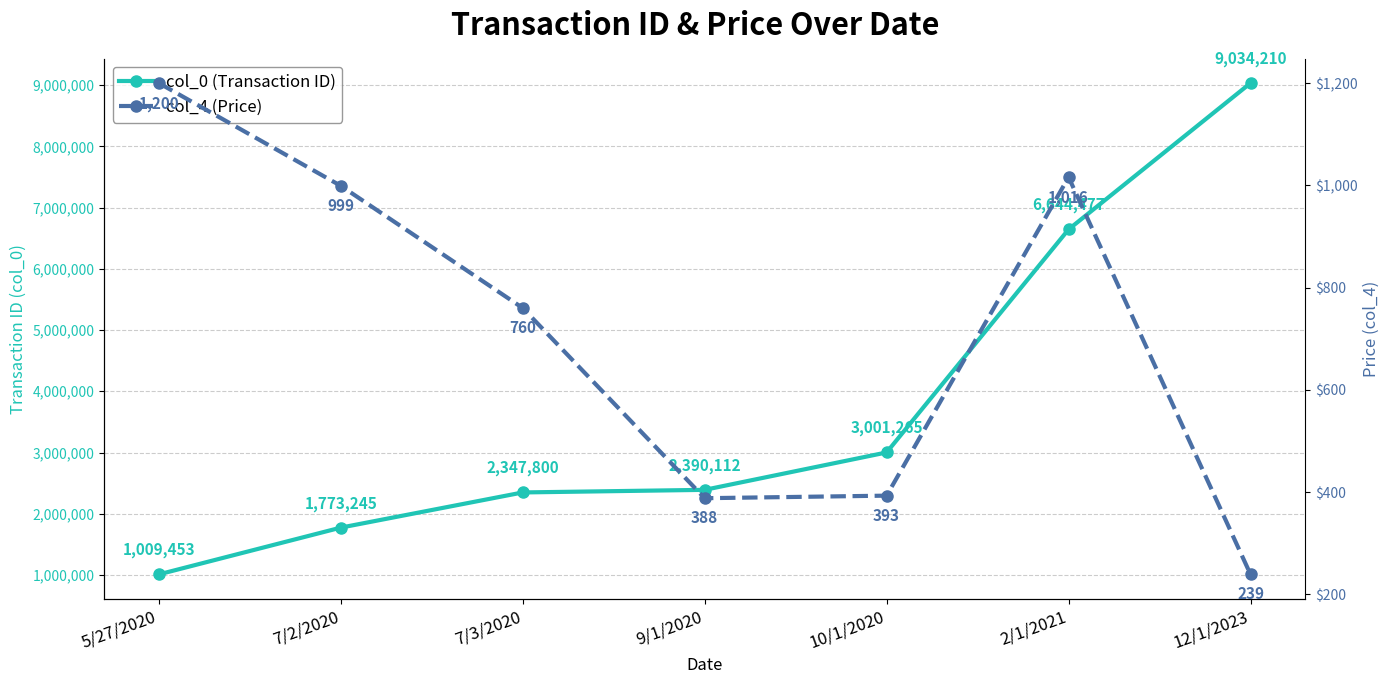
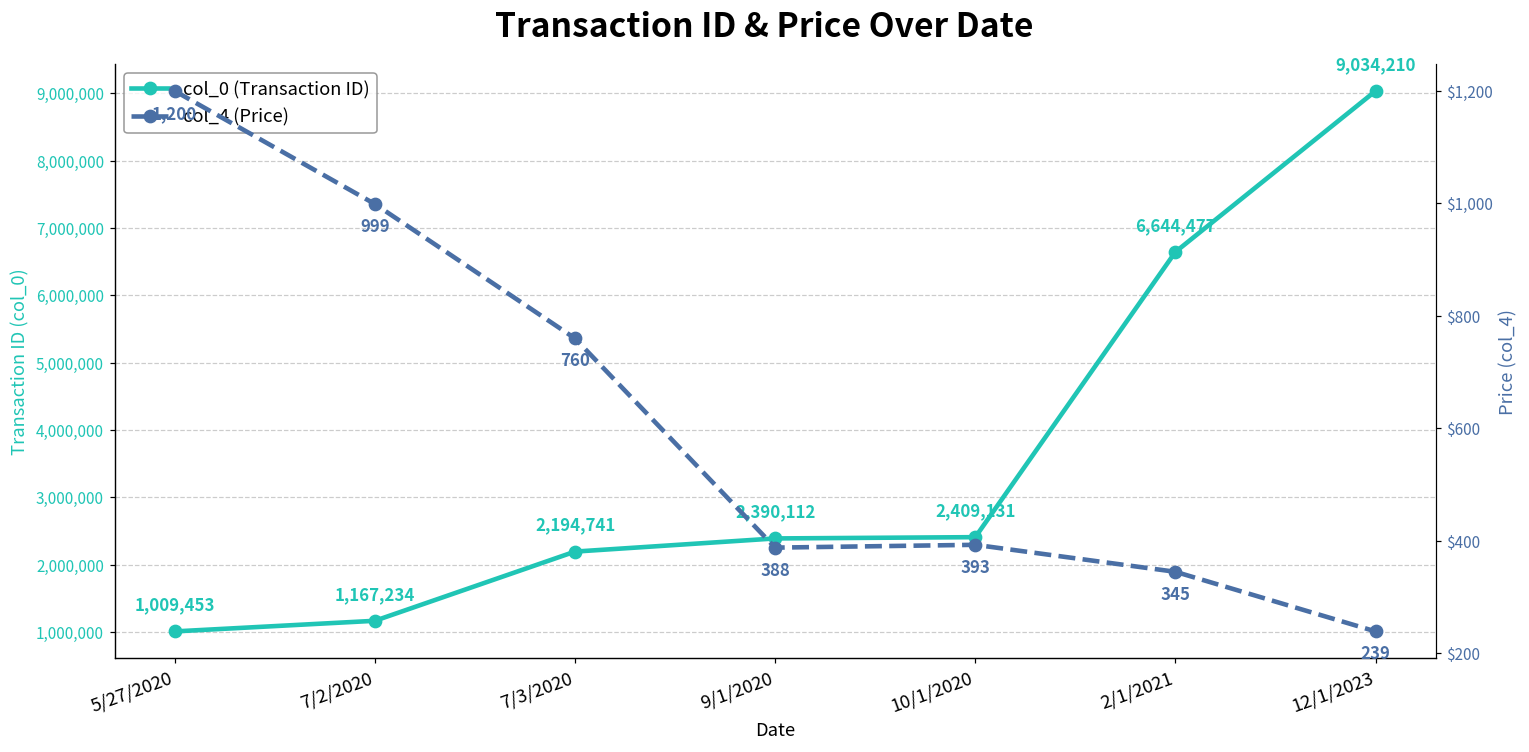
col_0 (Transaction ID), 7/2/2020: 1,773,245 -> 1,167,234
col_0 (Transaction ID), 7/3/2020: 2,347,800 -> 2,194,741
col_0 (Transaction ID), 10/1/2020: 3,001,265 -> 2,409,131
col_4 (Price), 2/1/2021: 1,016 -> 345
